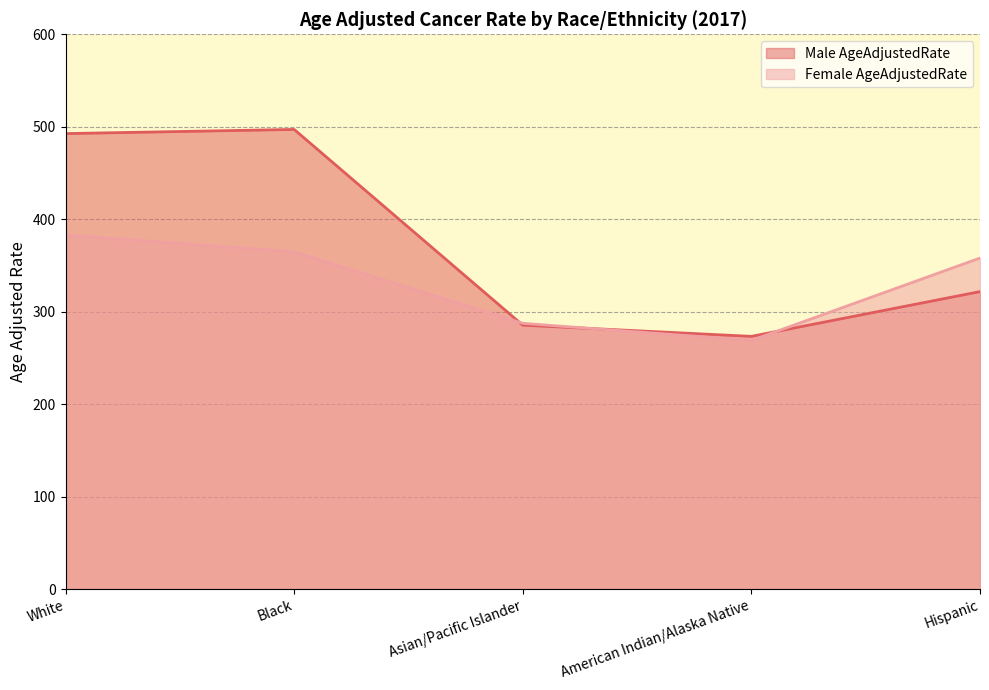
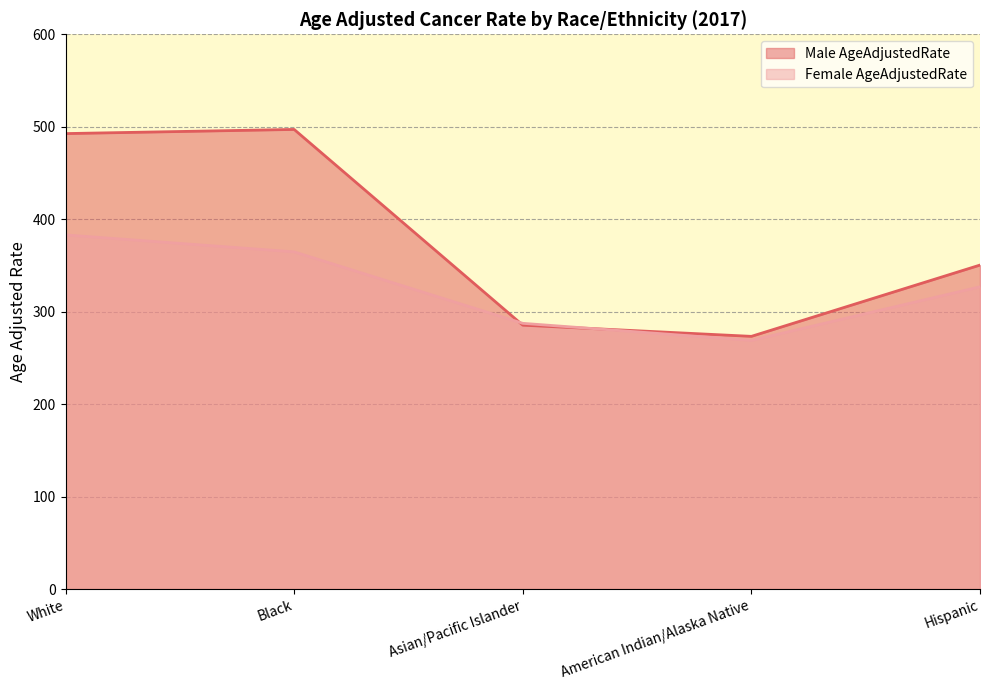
Male AgeAdjustedRate, Hispanic: 320 -> 350
Female AgeAdjustedRate, Hispanic: 360 -> 330
